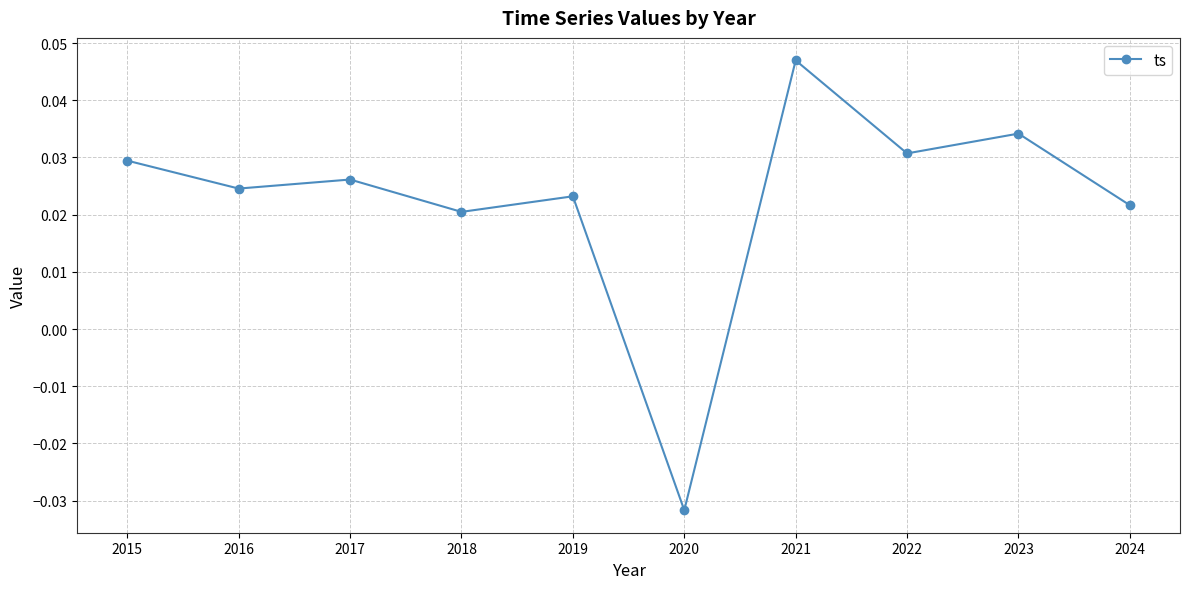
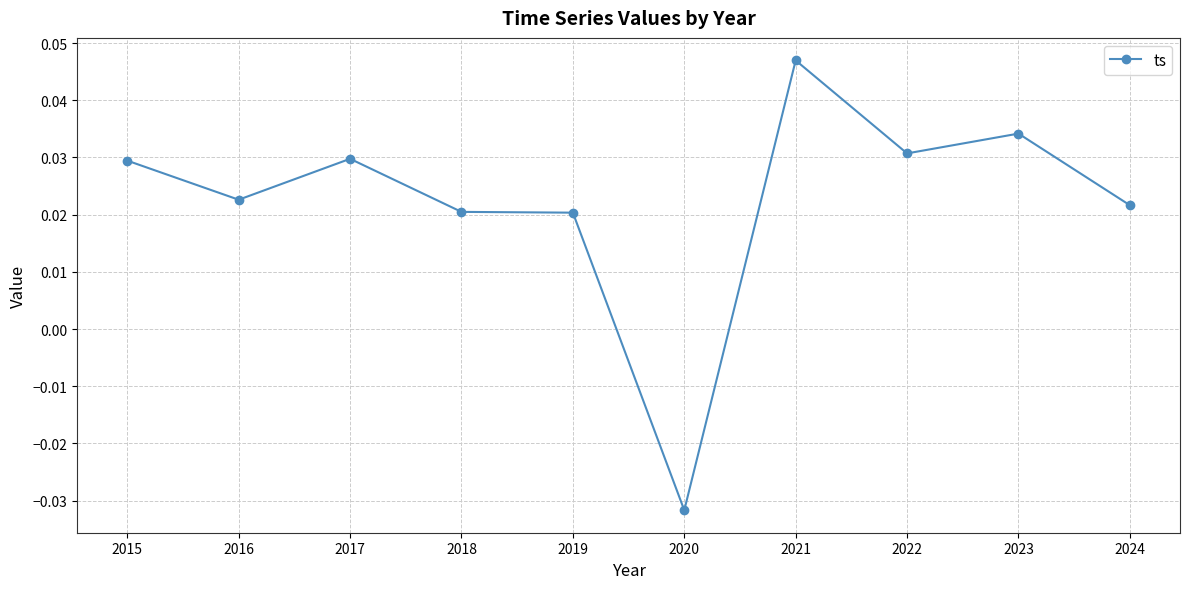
2016: 0.025 -> 0.023
2017: 0.026 -> 0.030
2019: 0.023 -> 0.020
